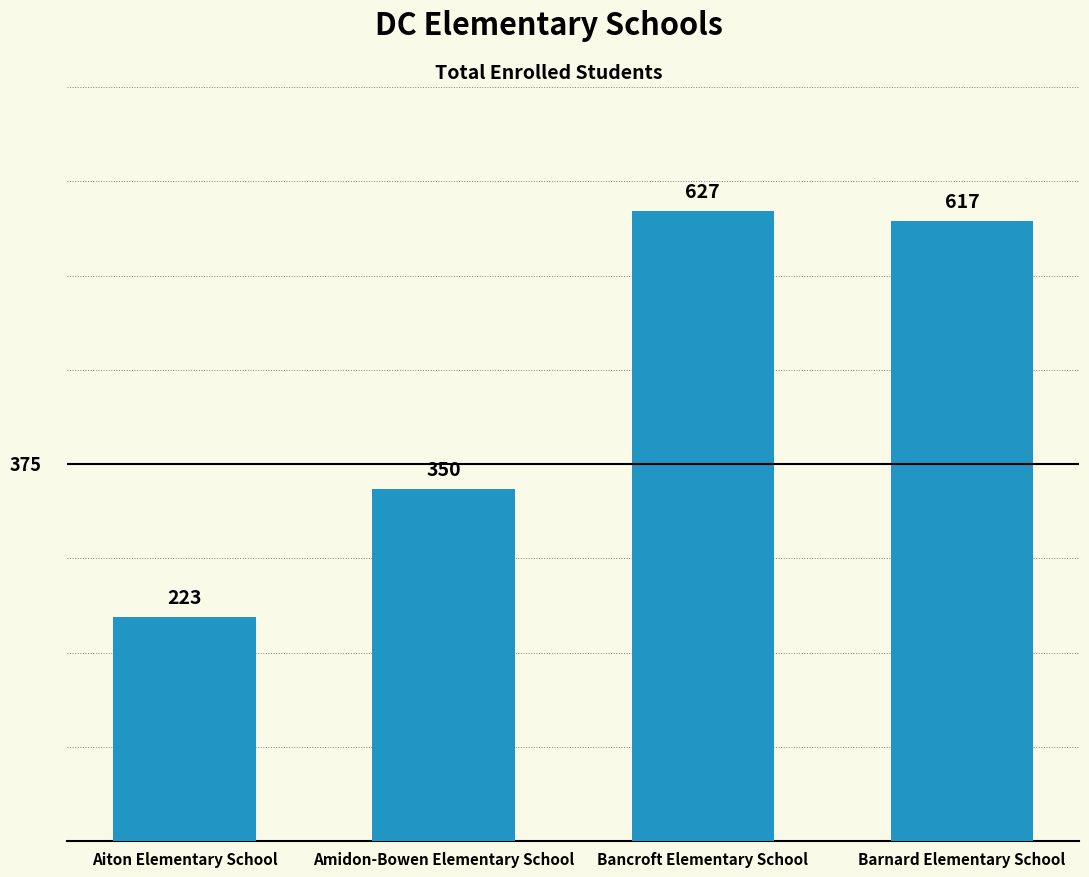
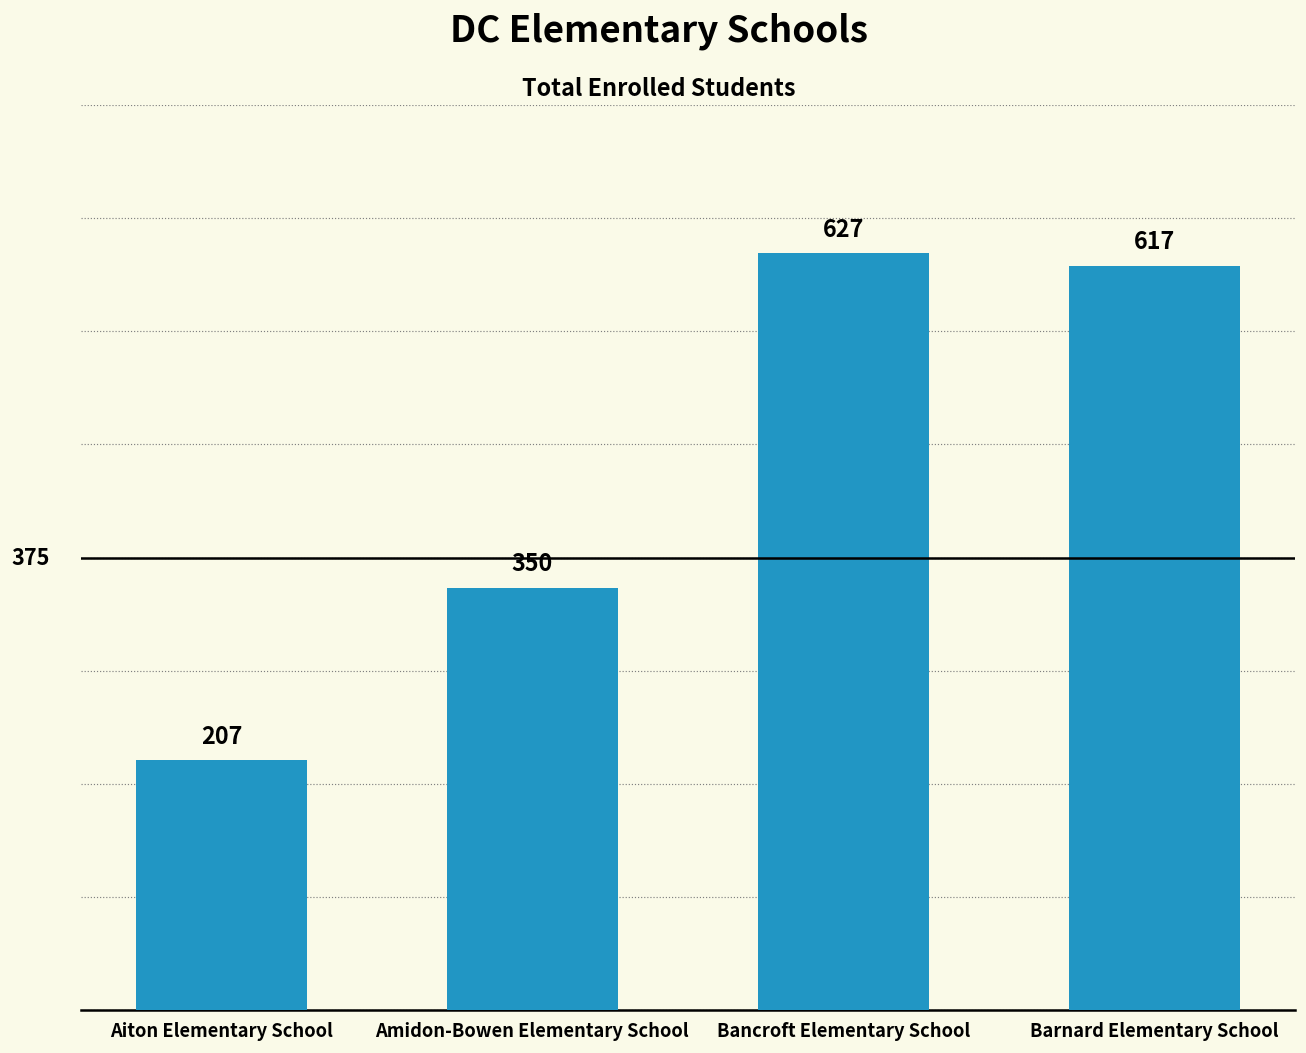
Aiton Elementary School: 223 -> 207
